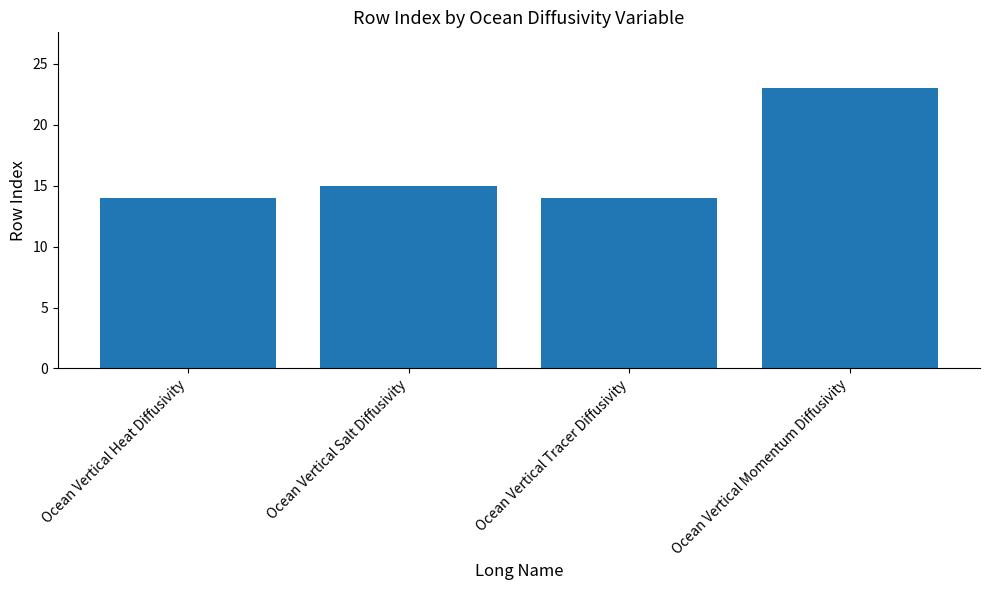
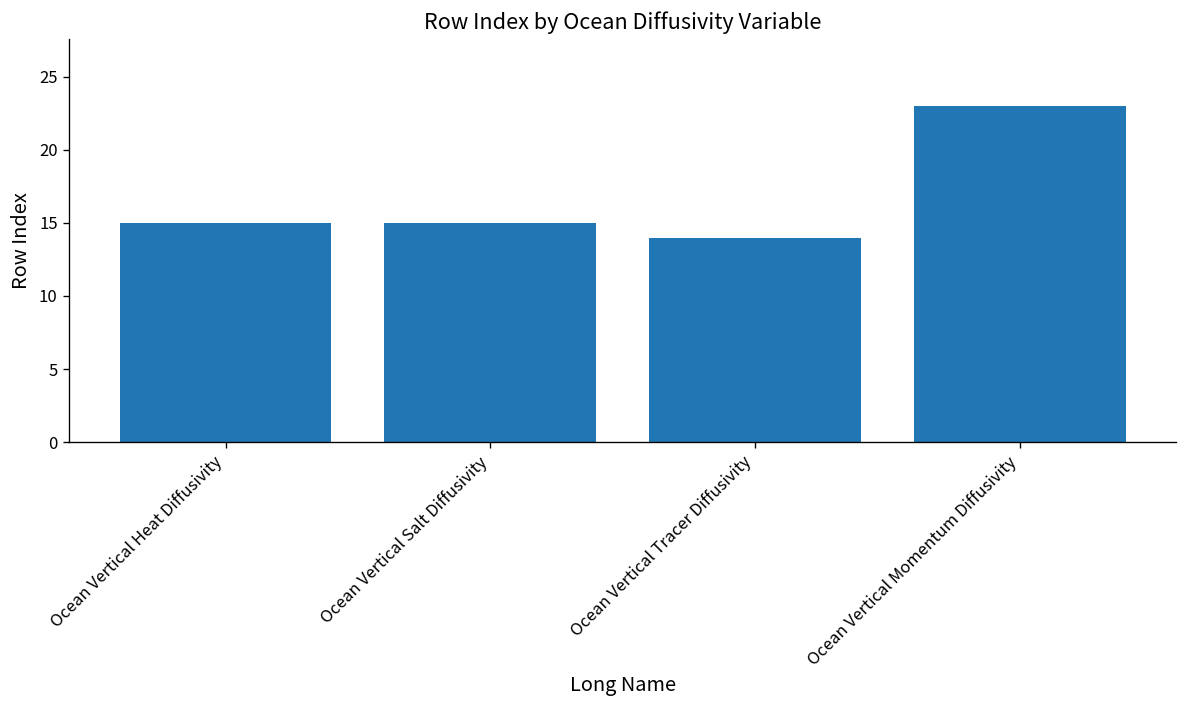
Ocean Vertical Heat Diffusivity: 14 -> 15
